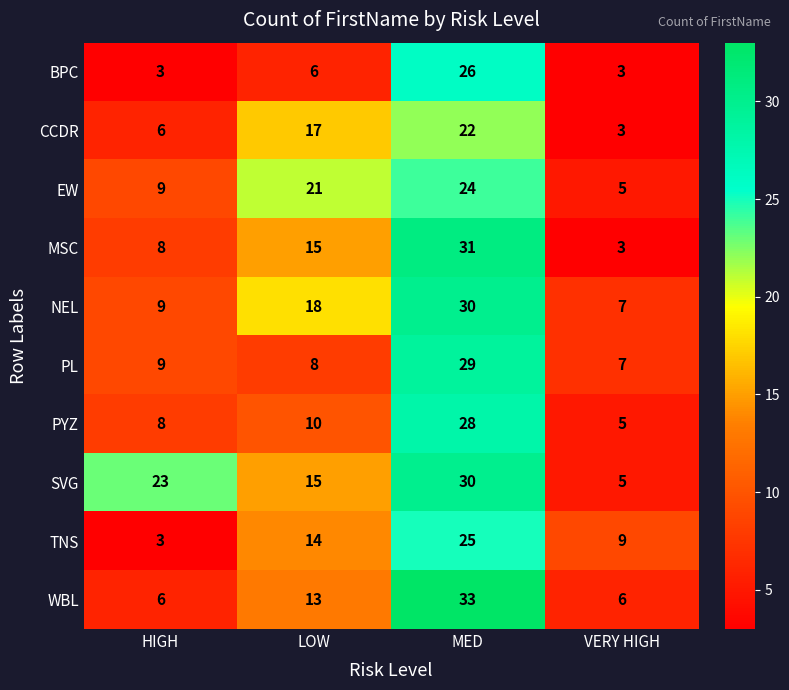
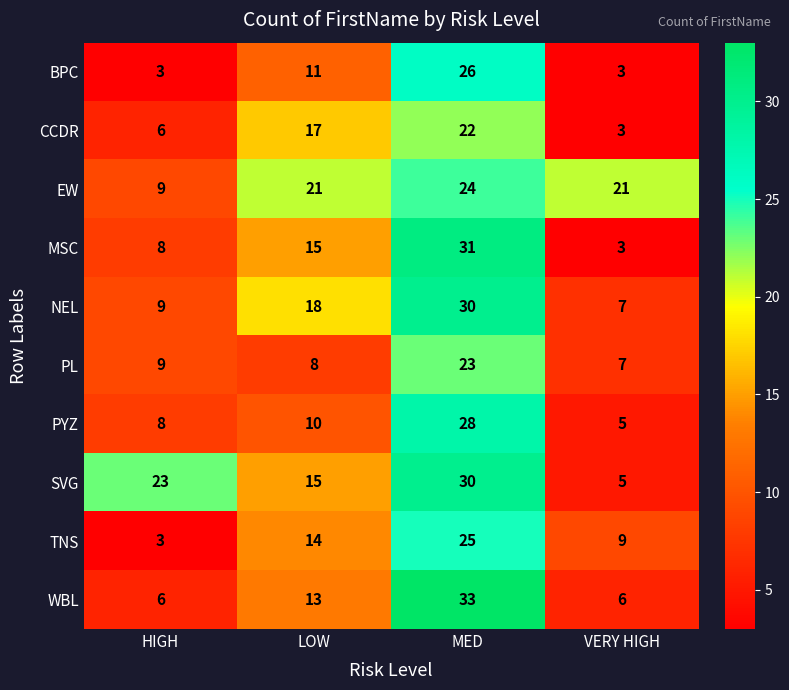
BPC, LOW: 6 -> 11
EW, VERY HIGH: 5 -> 21
PL, MED: 29 -> 23
